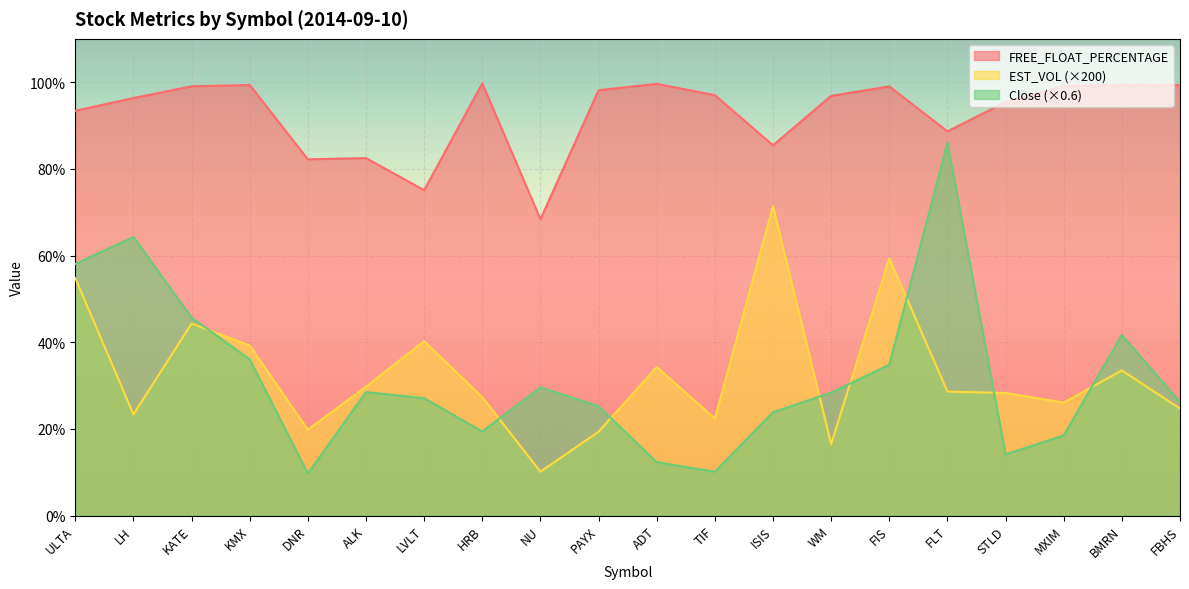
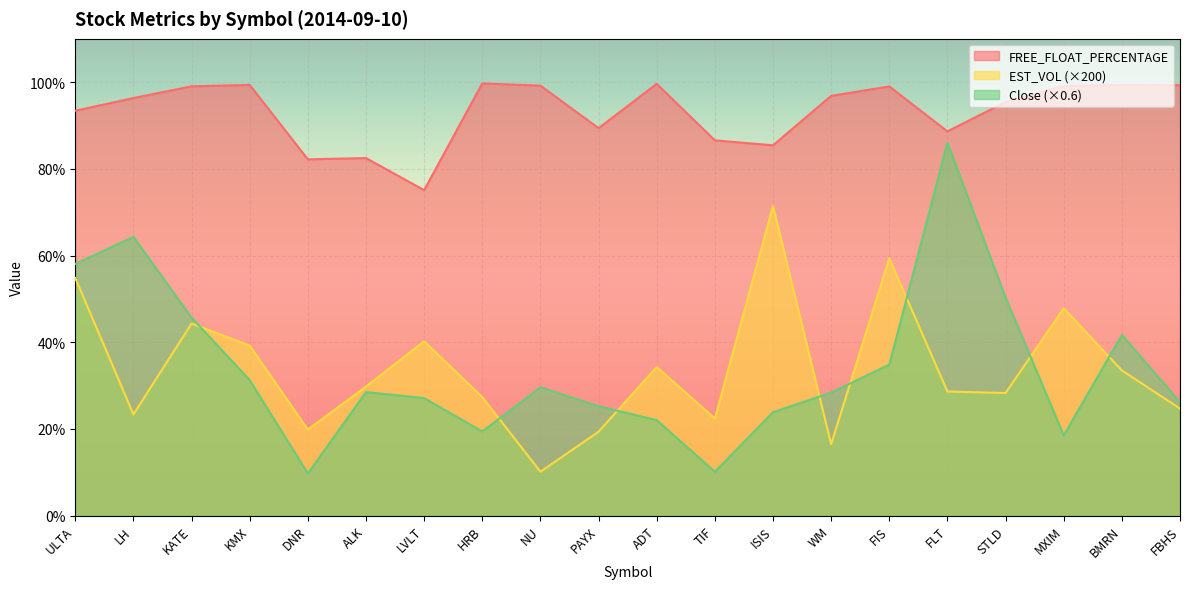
Close (×0.6), KMX: 36% -> 31%
FREE_FLOAT_PERCENTAGE, NU: 68% -> 99%
FREE_FLOAT_PERCENTAGE, PAYX: 98% -> 89%
Close (×0.6), ADT: 12% -> 22%
FREE_FLOAT_PERCENTAGE, TIF: 97% -> 87%
Close (×0.6), STLD: 14% -> 50%
EST_VOL (×200), MXIM: 26% -> 48%
